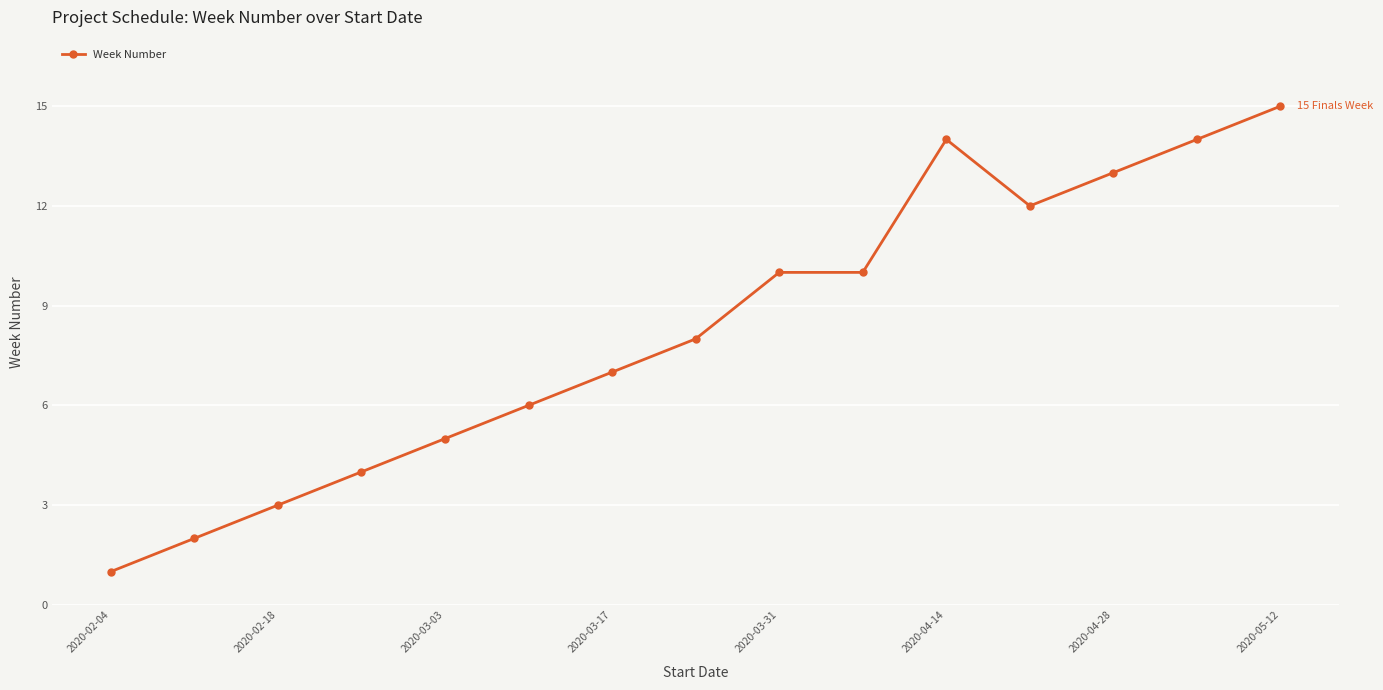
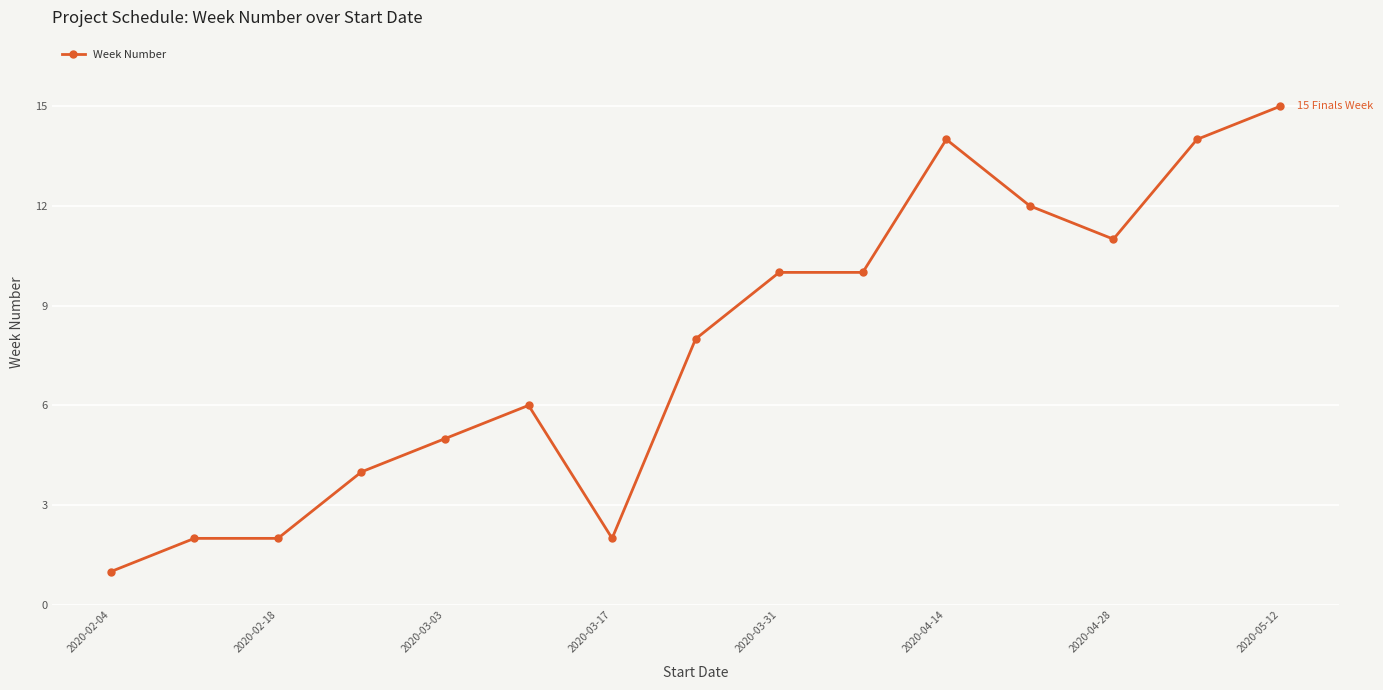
2020-02-18: 3 -> 2
2020-03-17: 7 -> 2
2020-04-28: 13 -> 11
